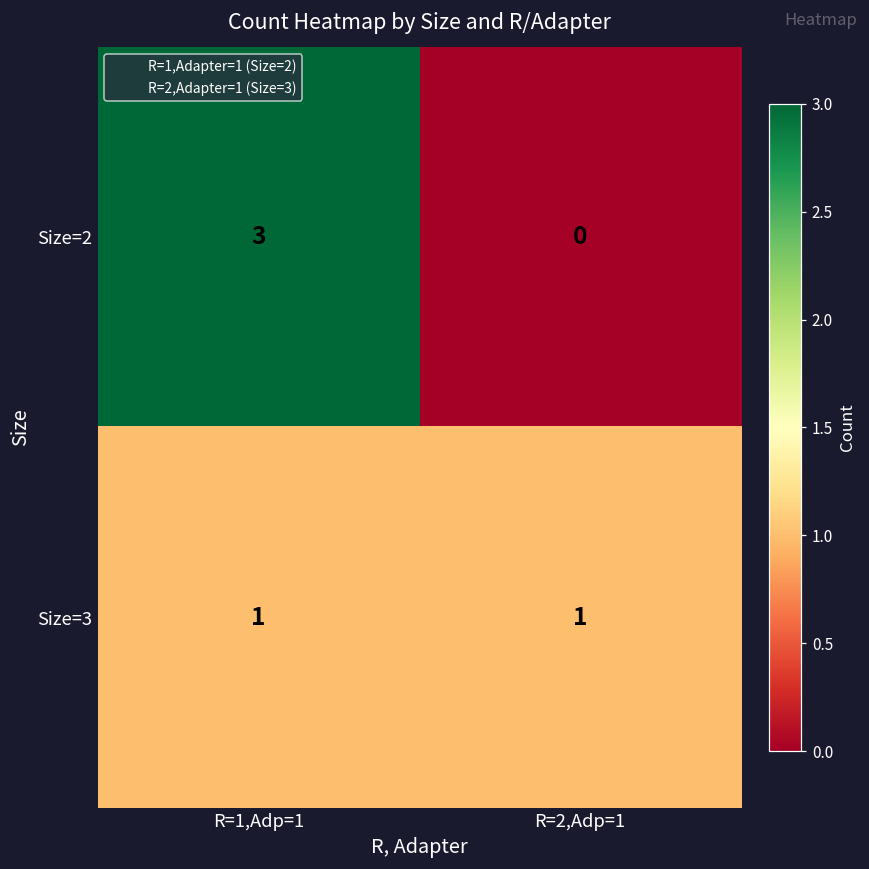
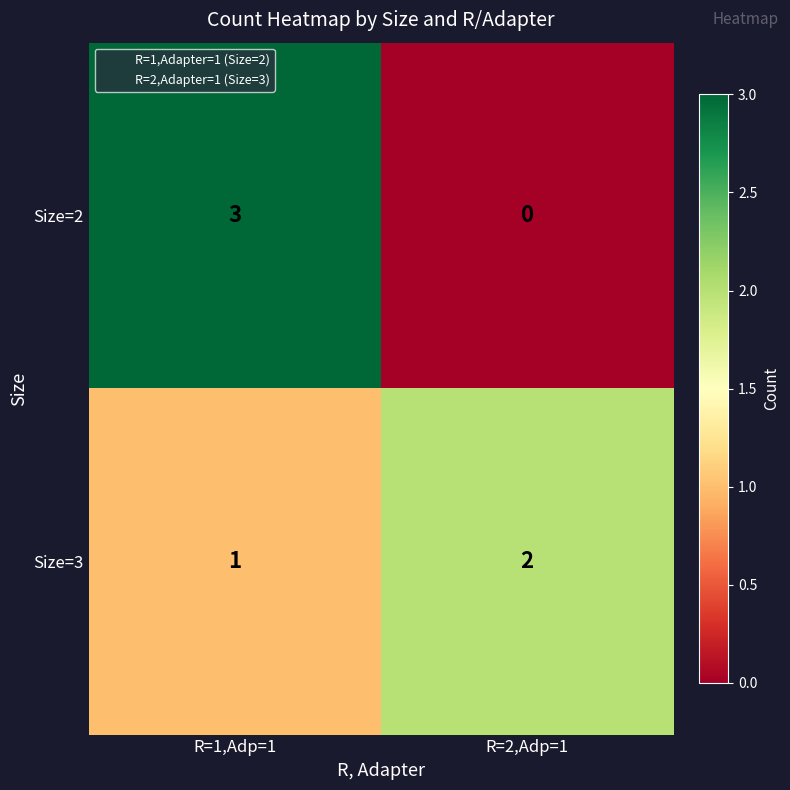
Size=3, R=2,Adp=1: 1 -> 2
